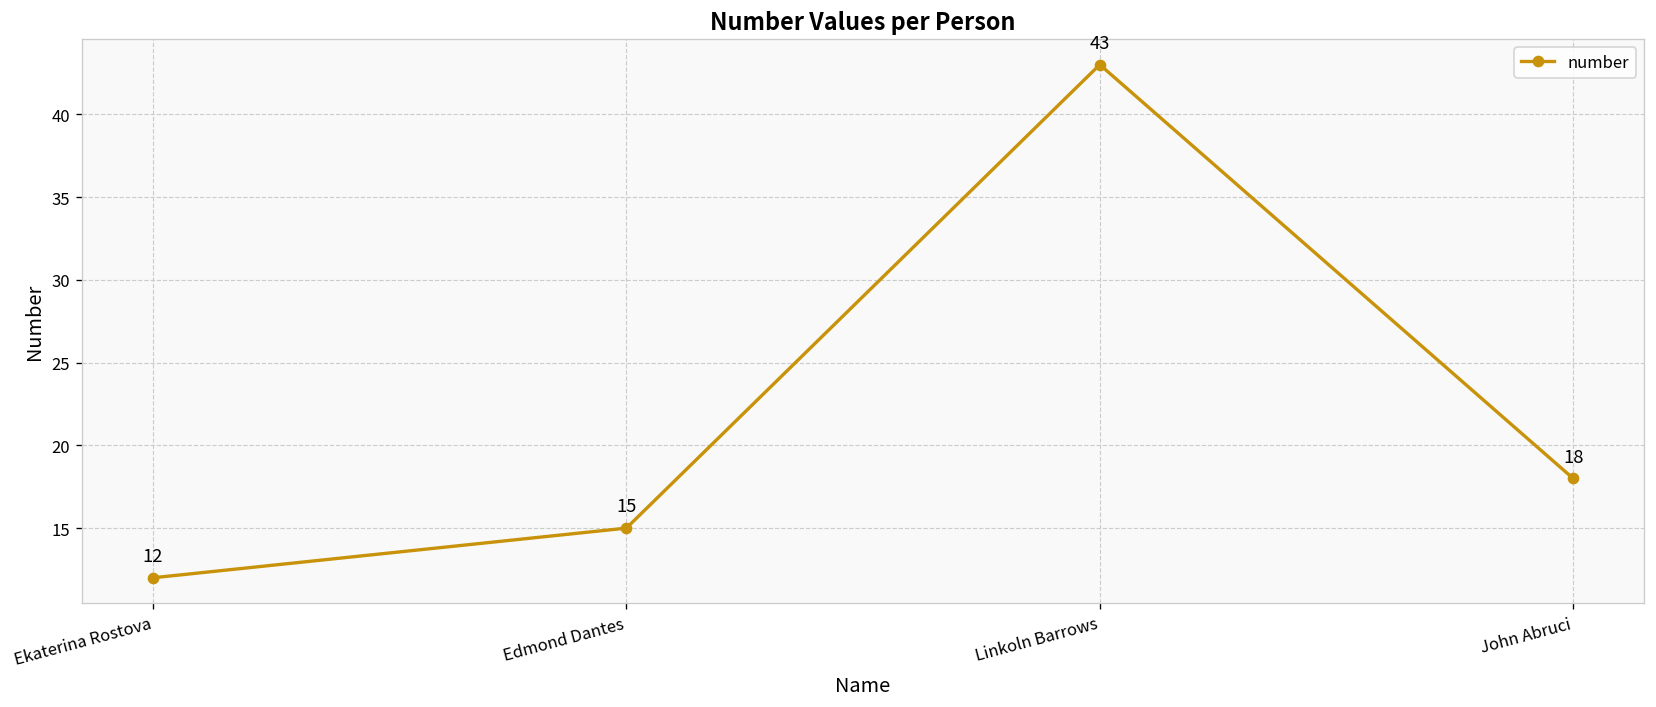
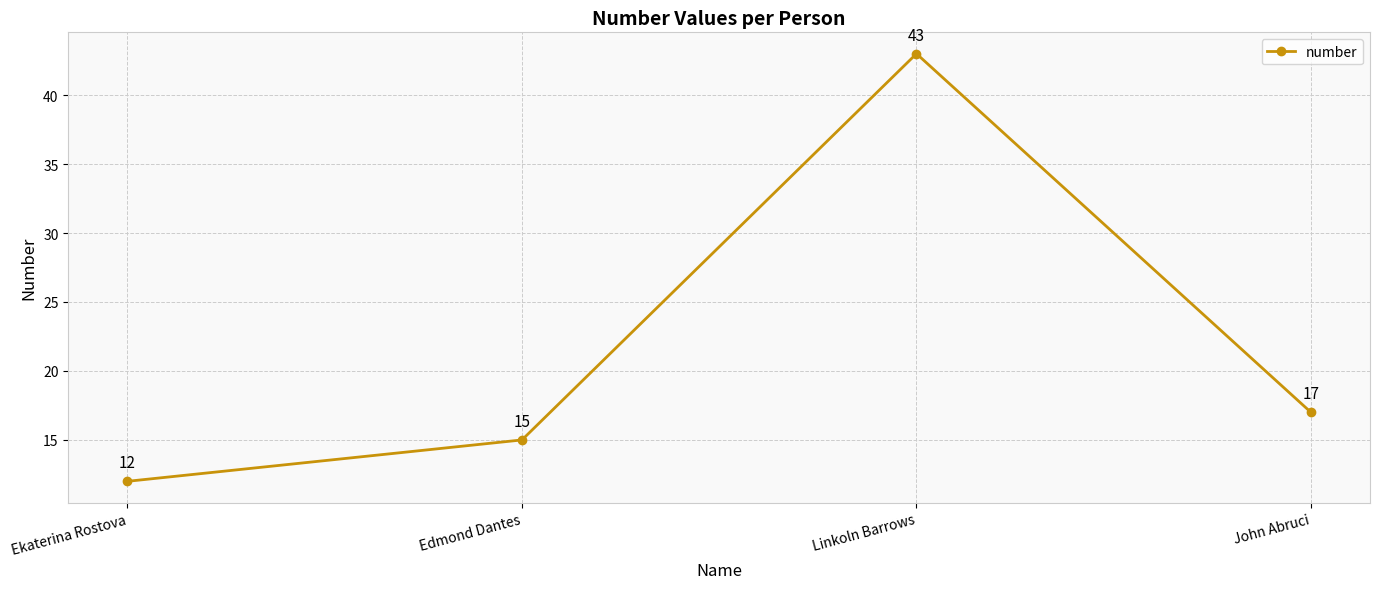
John Abruci: 18 -> 17
